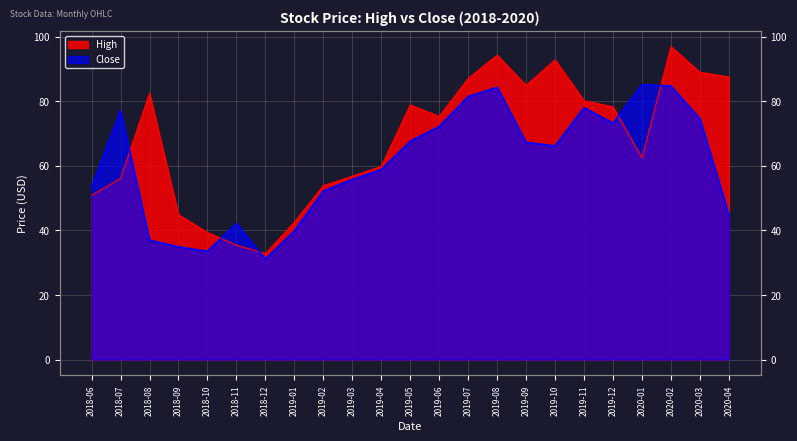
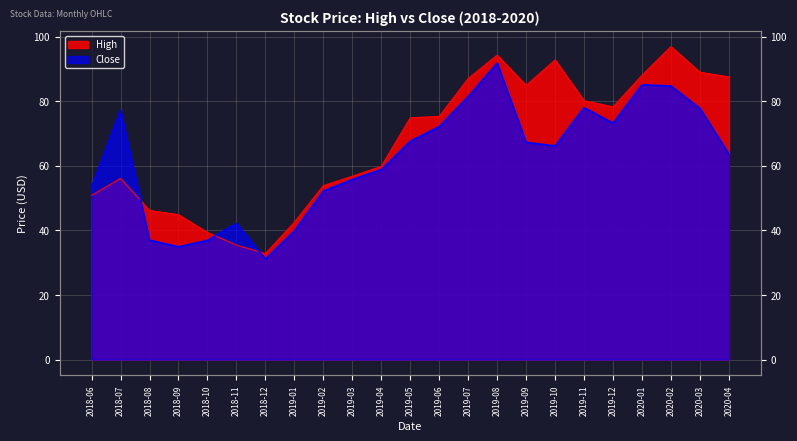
High, 2018-08: 82 -> 46
Close, 2018-10: 34 -> 37
High, 2019-05: 79 -> 75
Close, 2019-08: 84 -> 92
High, 2020-01: 62 -> 88
Close, 2020-03: 75 -> 78
Close, 2020-04: 45 -> 64
